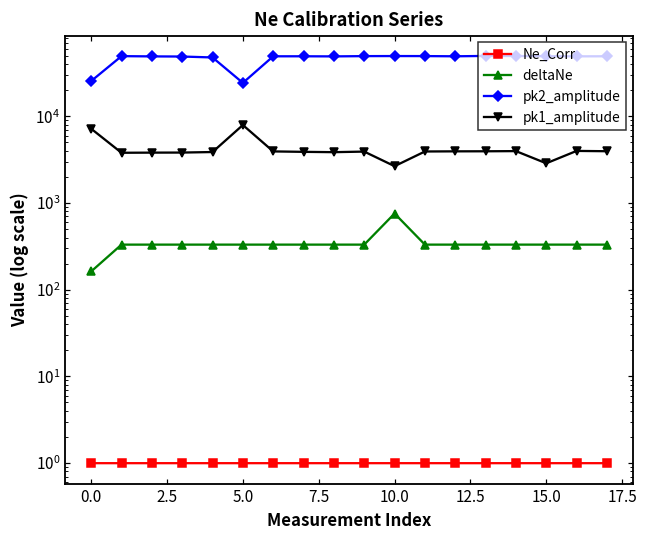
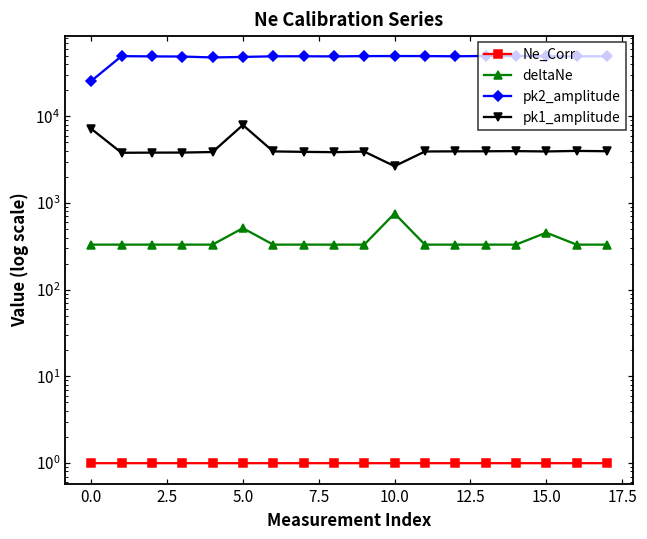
deltaNe, 0.0: 160 -> 330
deltaNe, 5.0: 330 -> 500
pk2_amplitude, 5.0: 24000 -> 50000
deltaNe, 15.0: 330 -> 500
pk1_amplitude, 15.0: 2900 -> 4000
